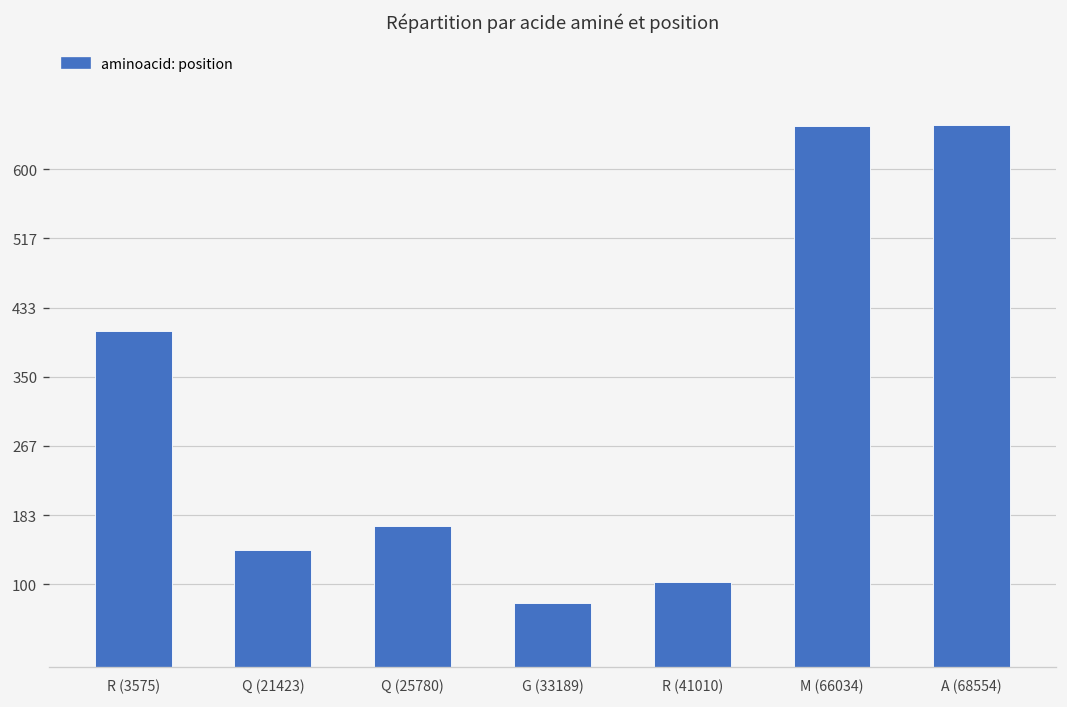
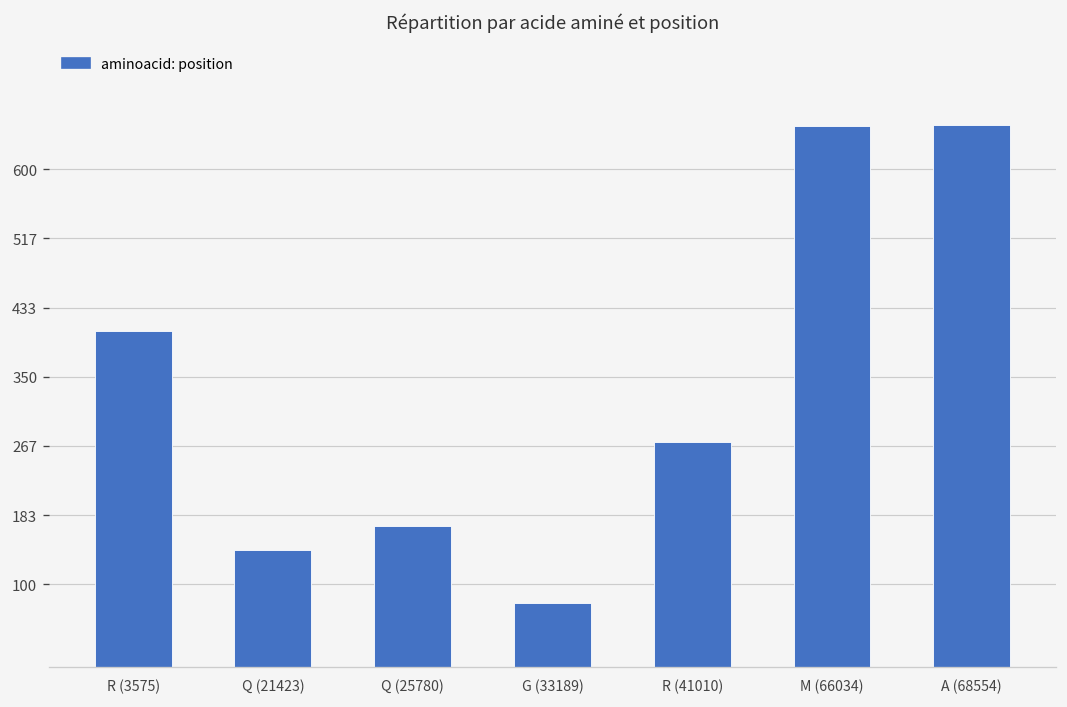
R (41010): 100 -> 270
